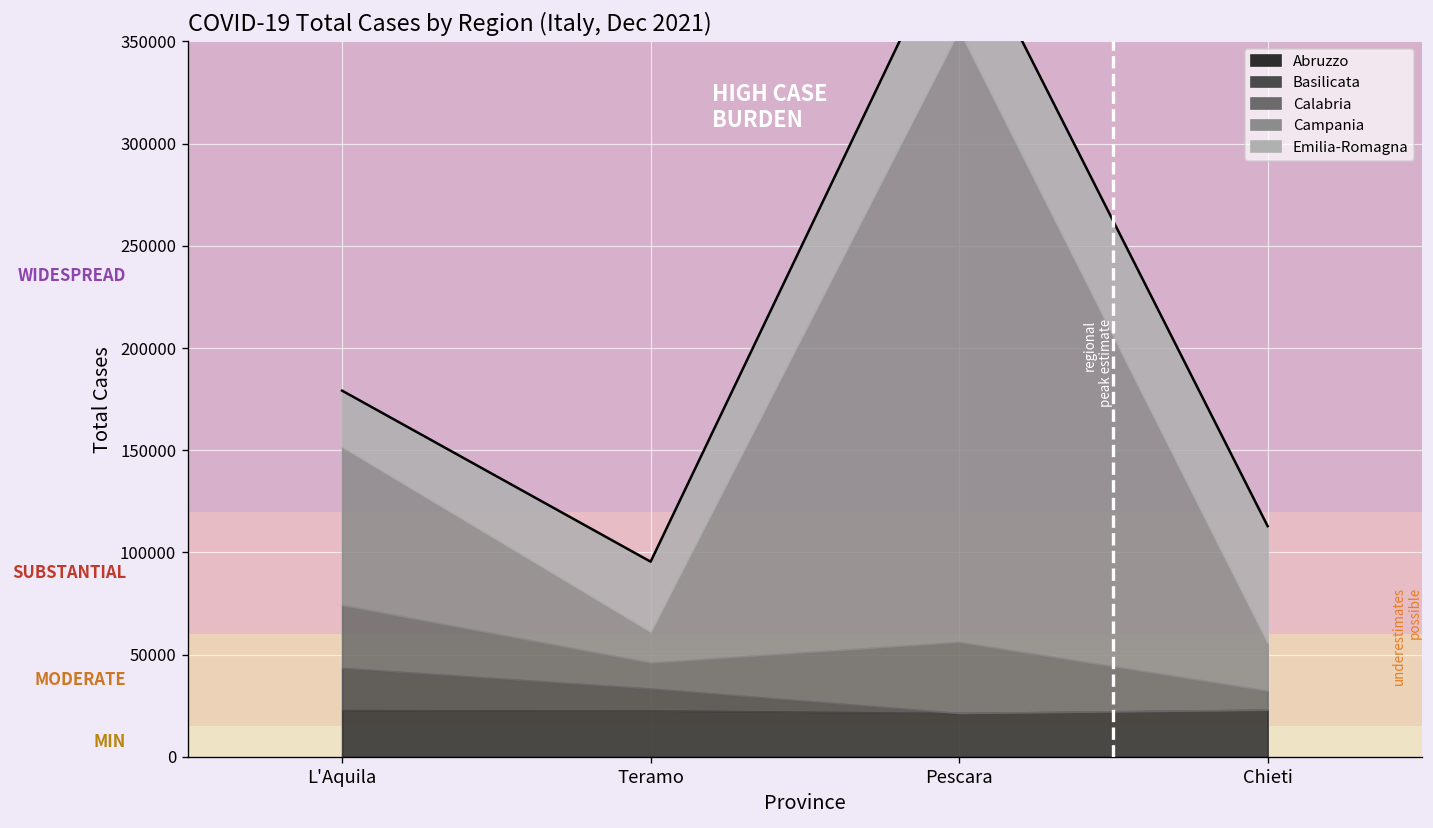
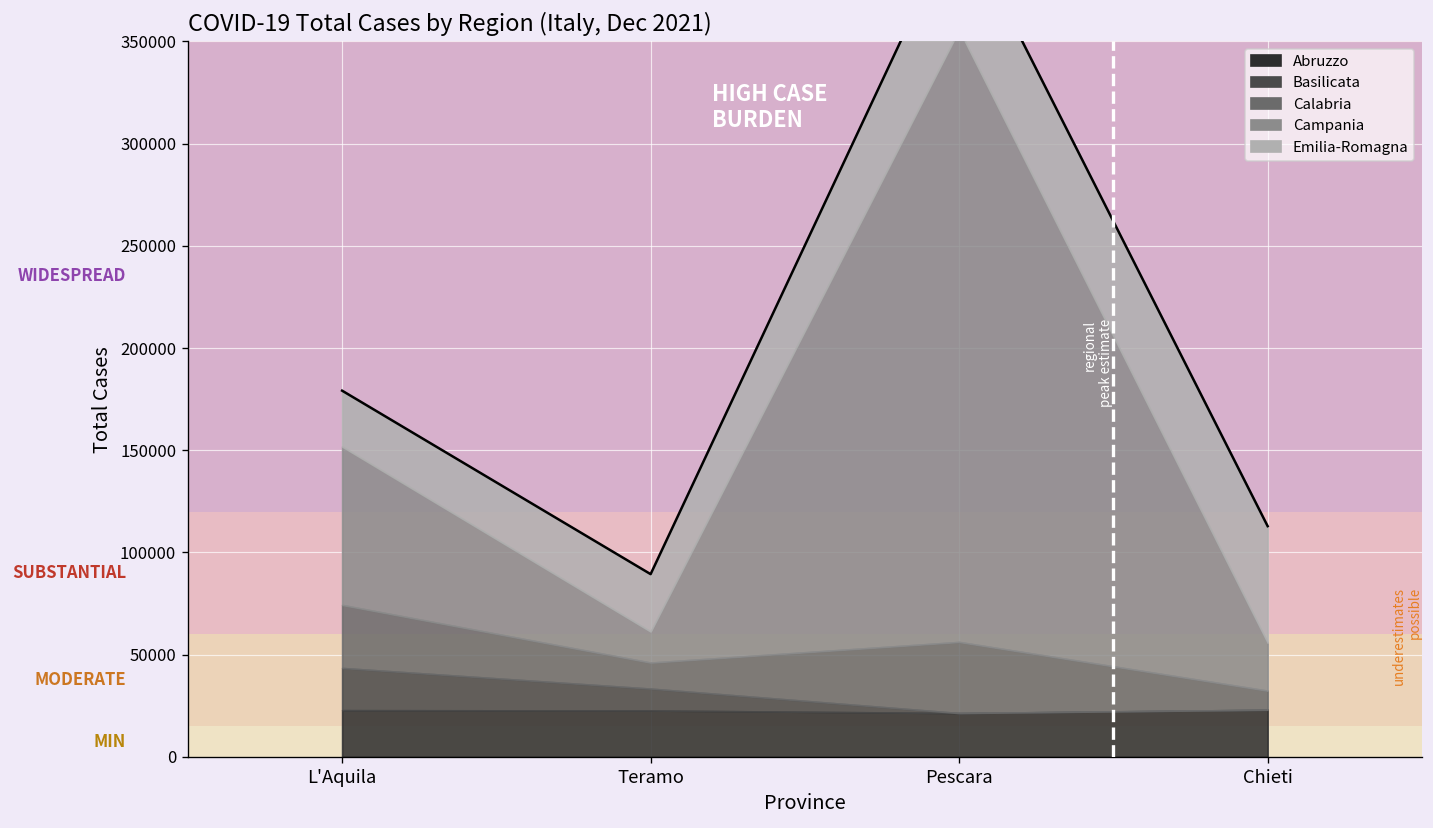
Emilia-Romagna, Teramo: 34000 -> 28000
